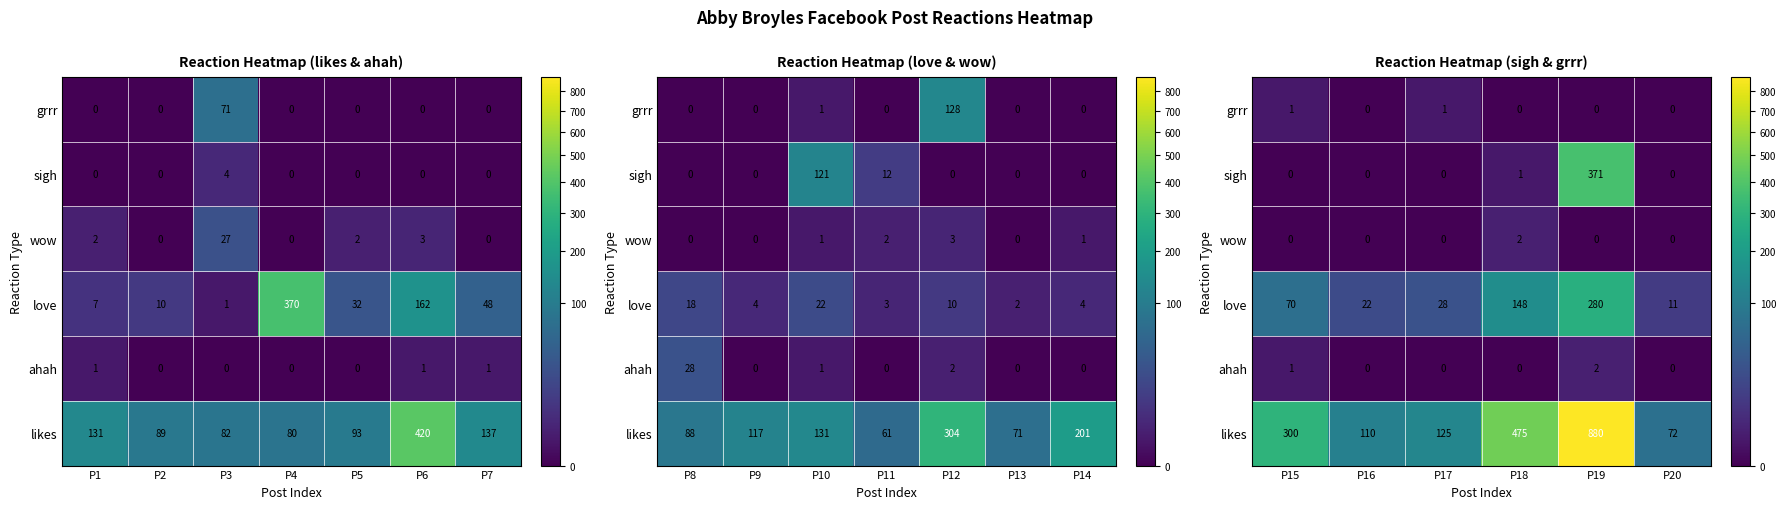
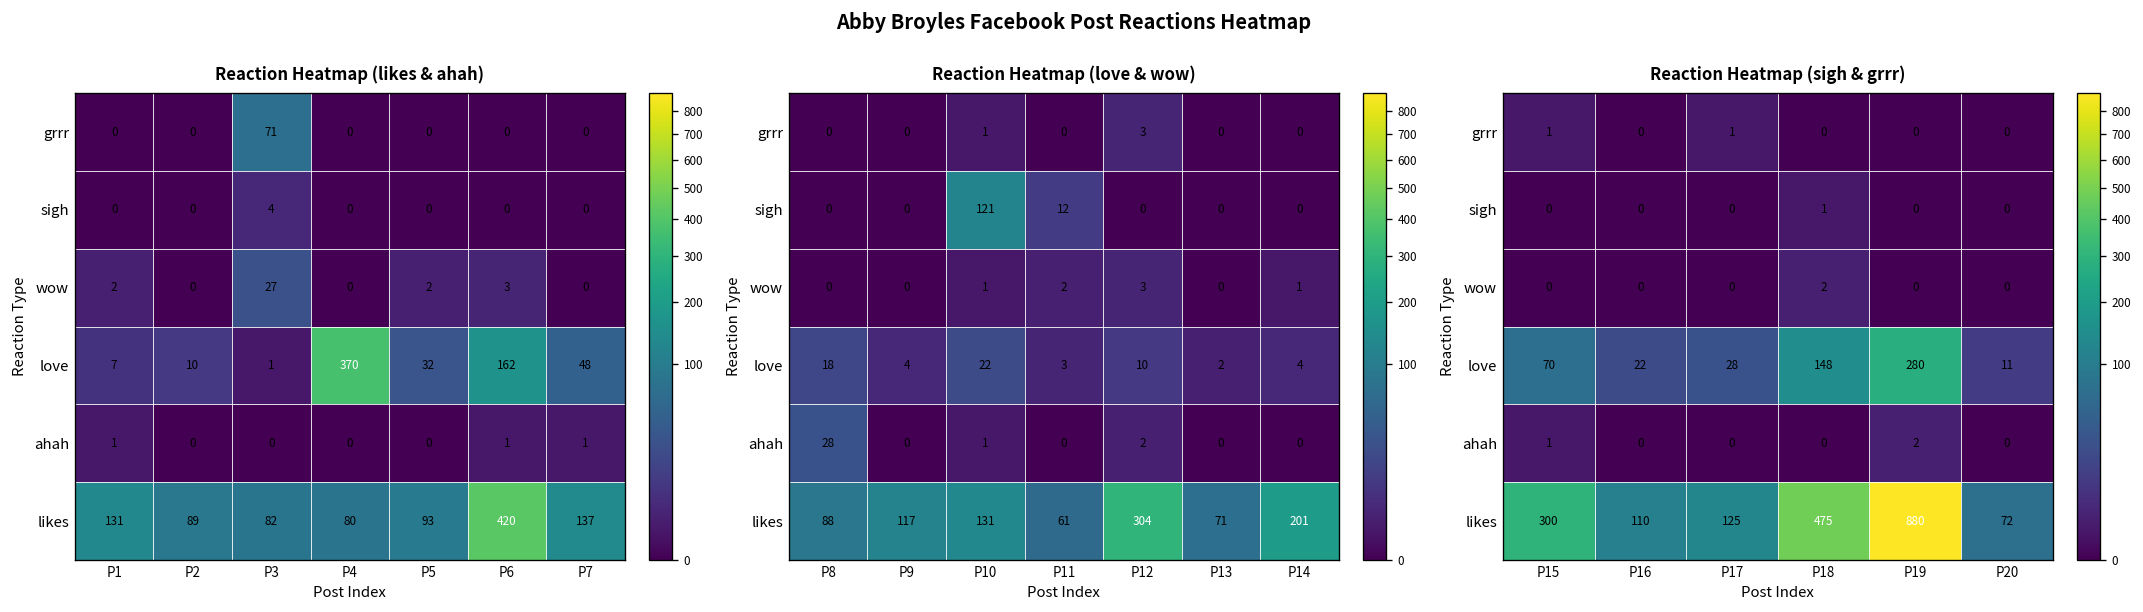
Reaction Heatmap (love & wow), grrr, P12: 128 -> 3
Reaction Heatmap (sigh & grrr), sigh, P19: 371 -> 0
